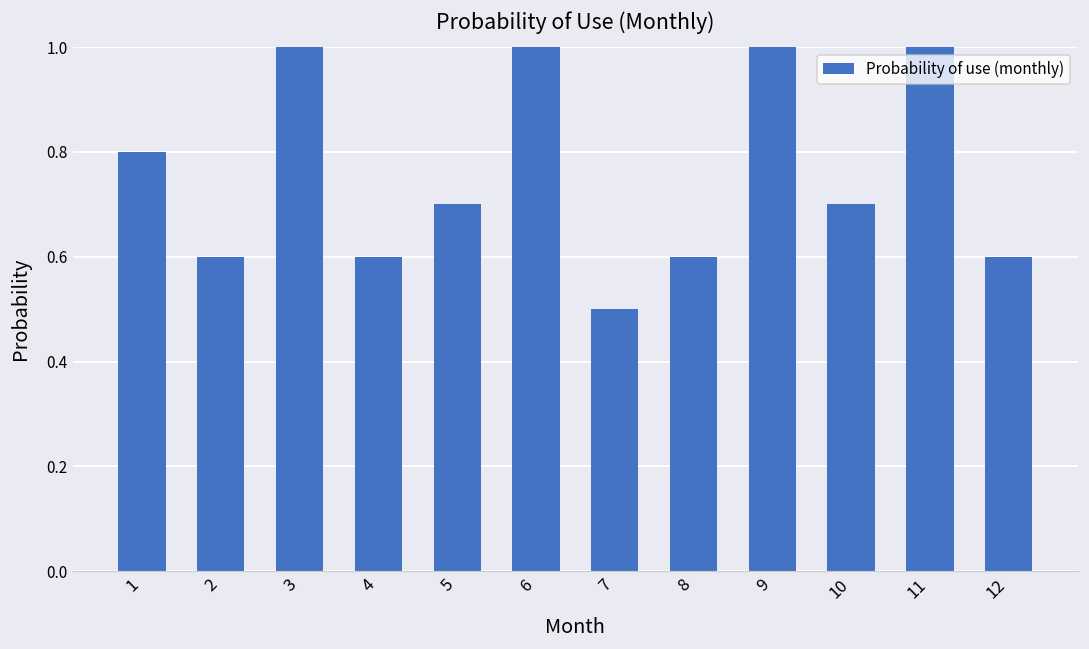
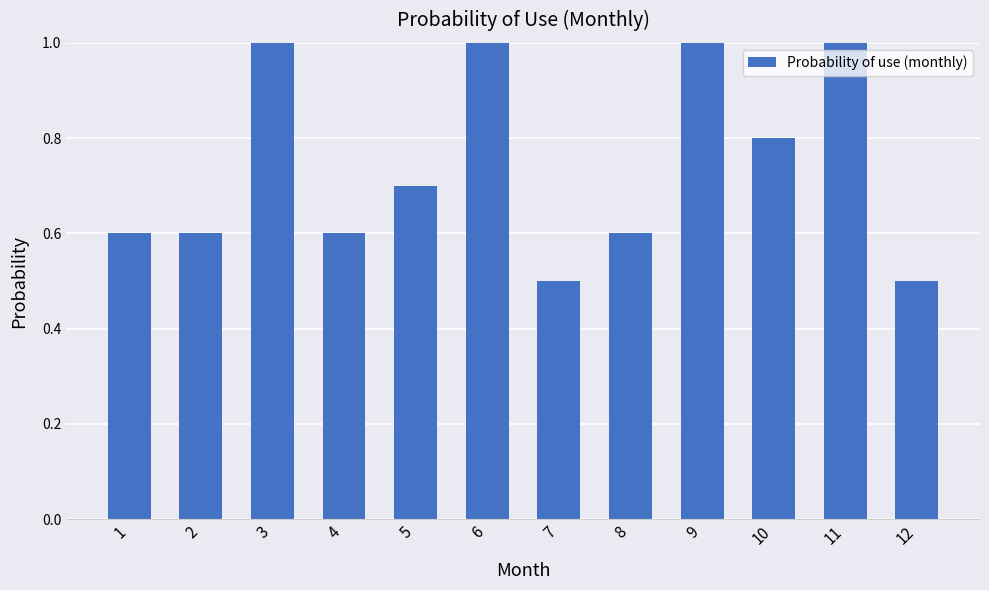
1: 0.8 -> 0.6
10: 0.7 -> 0.8
12: 0.6 -> 0.5
